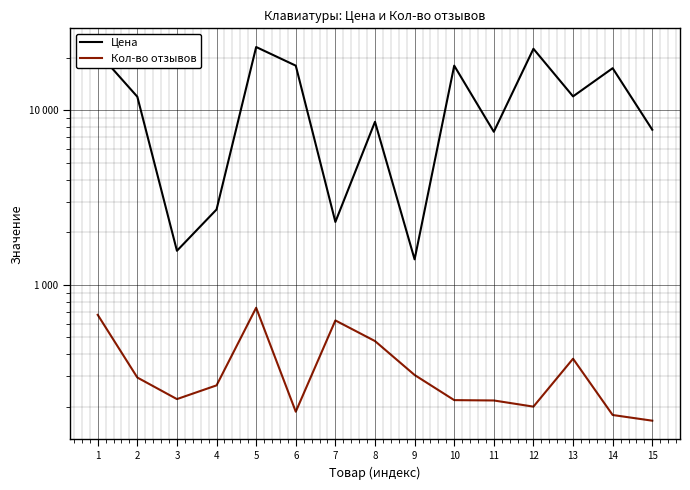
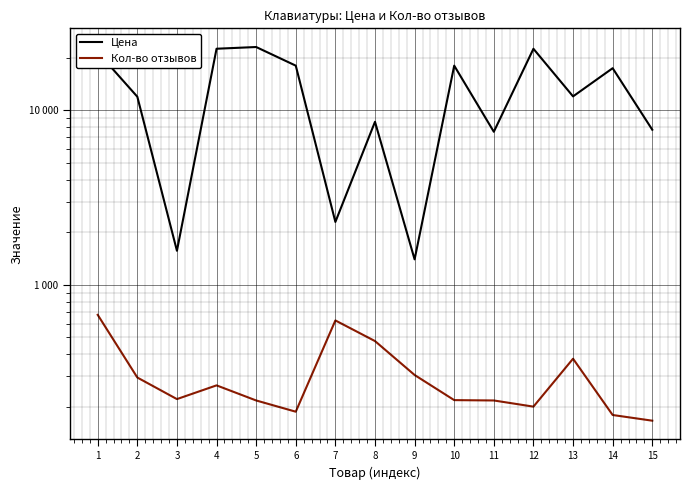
Цена, 4: 2700 -> 22000
Кол-во отзывов, 5: 740 -> 220
